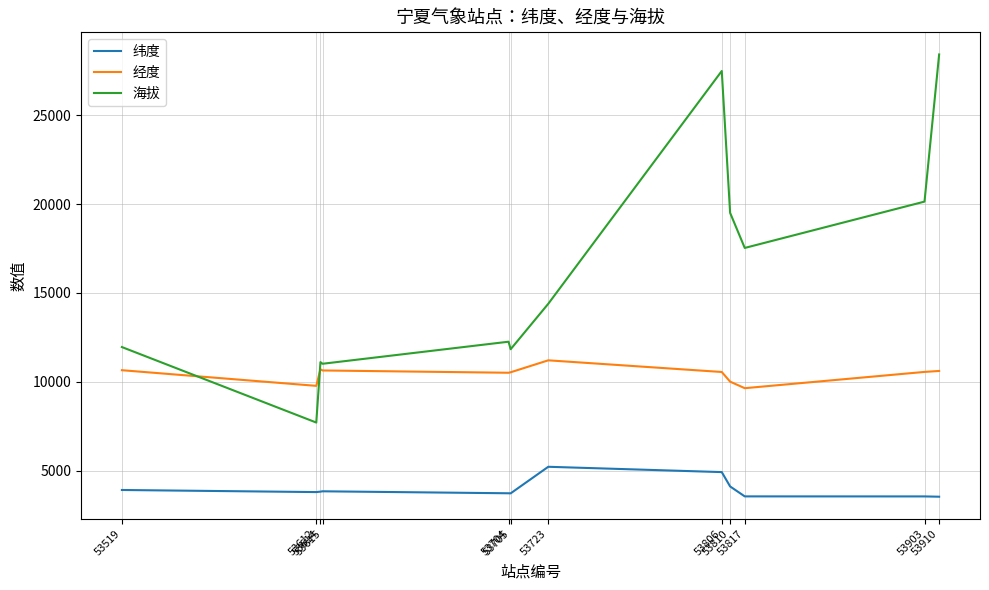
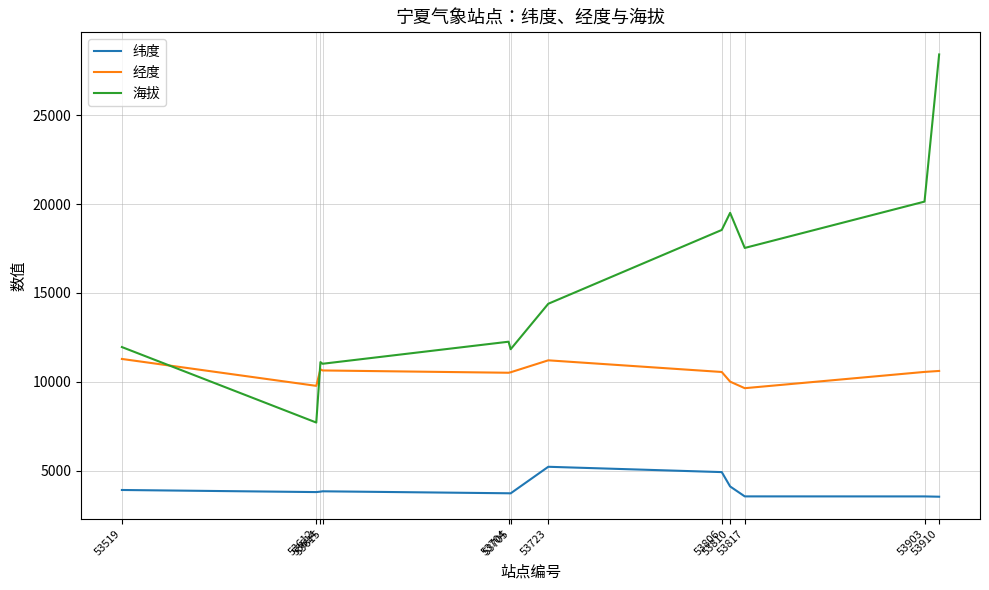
经度, 53519: 10700 -> 11300
海拔, 53806: 27500 -> 18500
